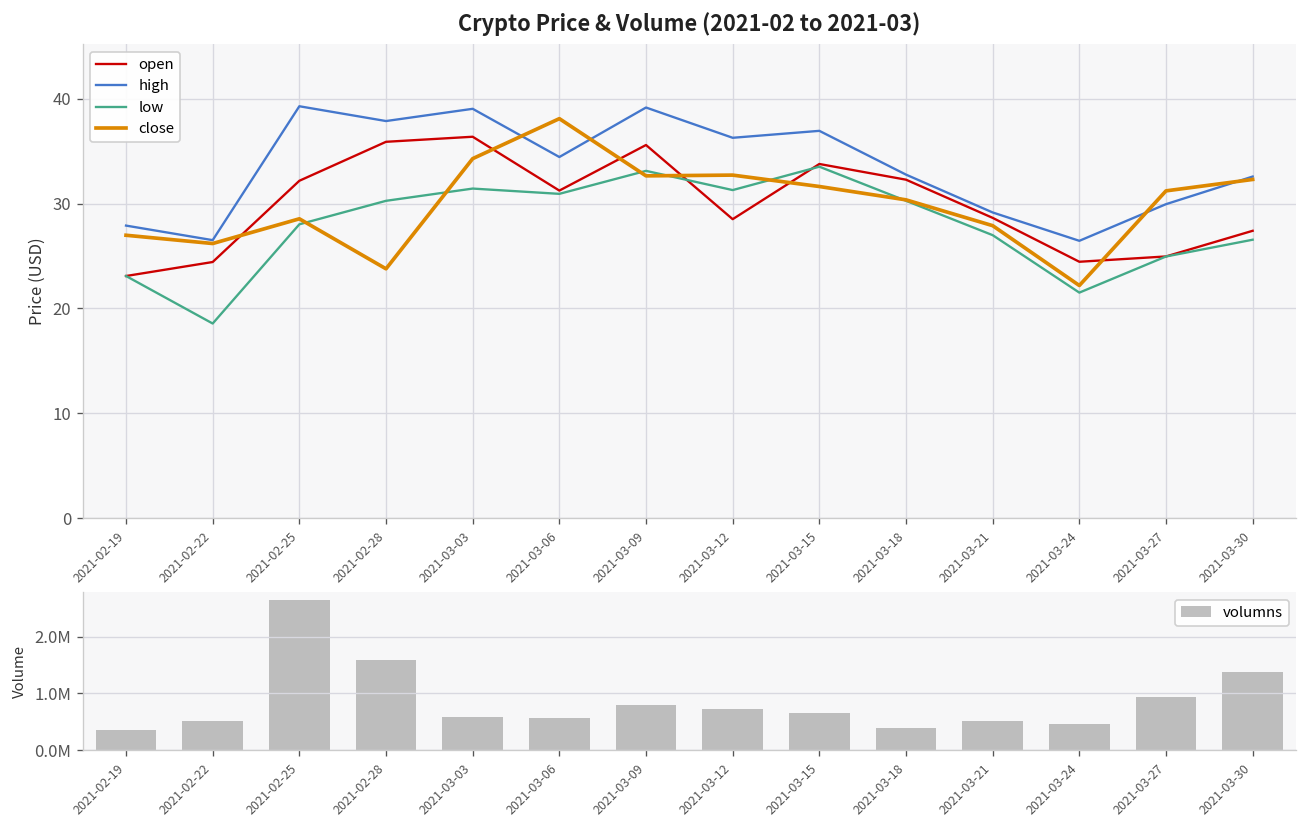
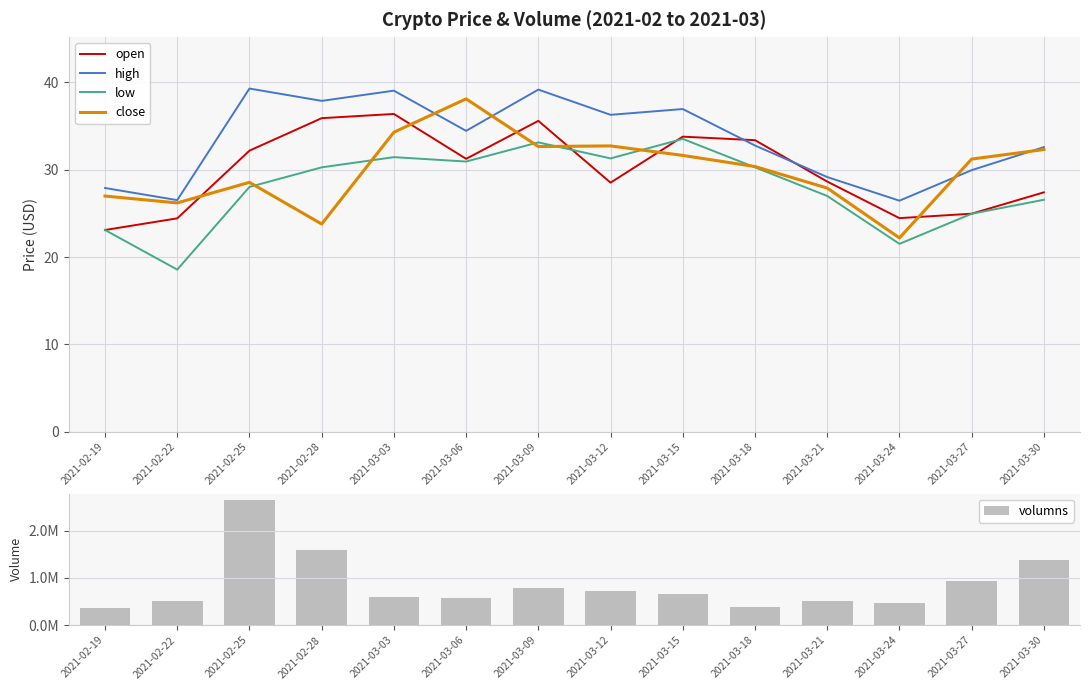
Crypto Price & Volume (2021-02 to 2021-03), open, 2021-03-18: 32 -> 33
